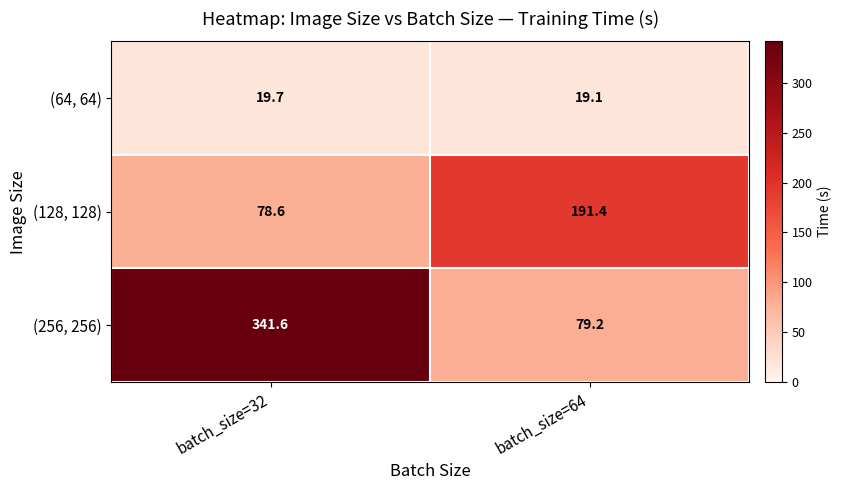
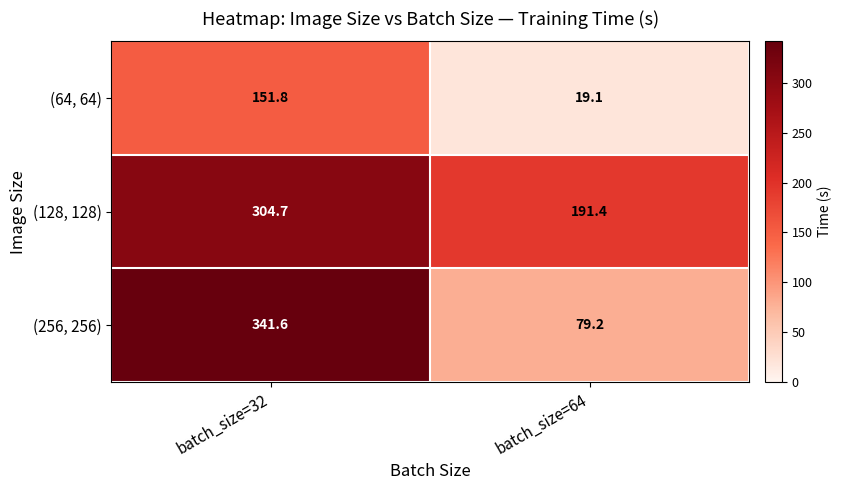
(64, 64), batch_size=32: 19.7 -> 151.8
(128, 128), batch_size=32: 78.6 -> 304.7
